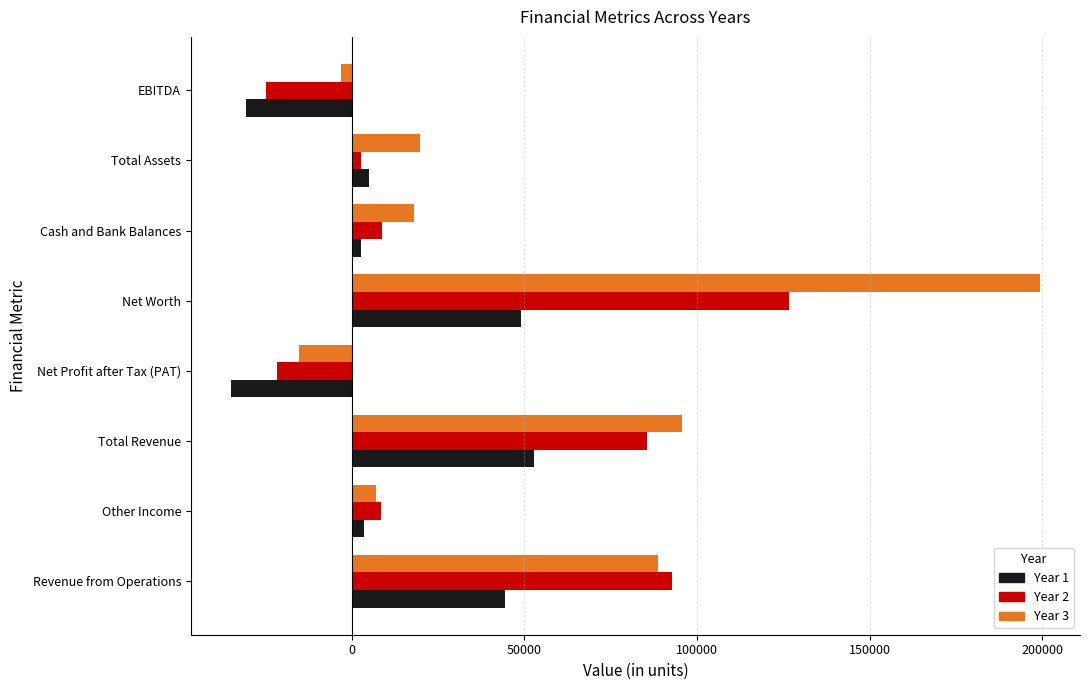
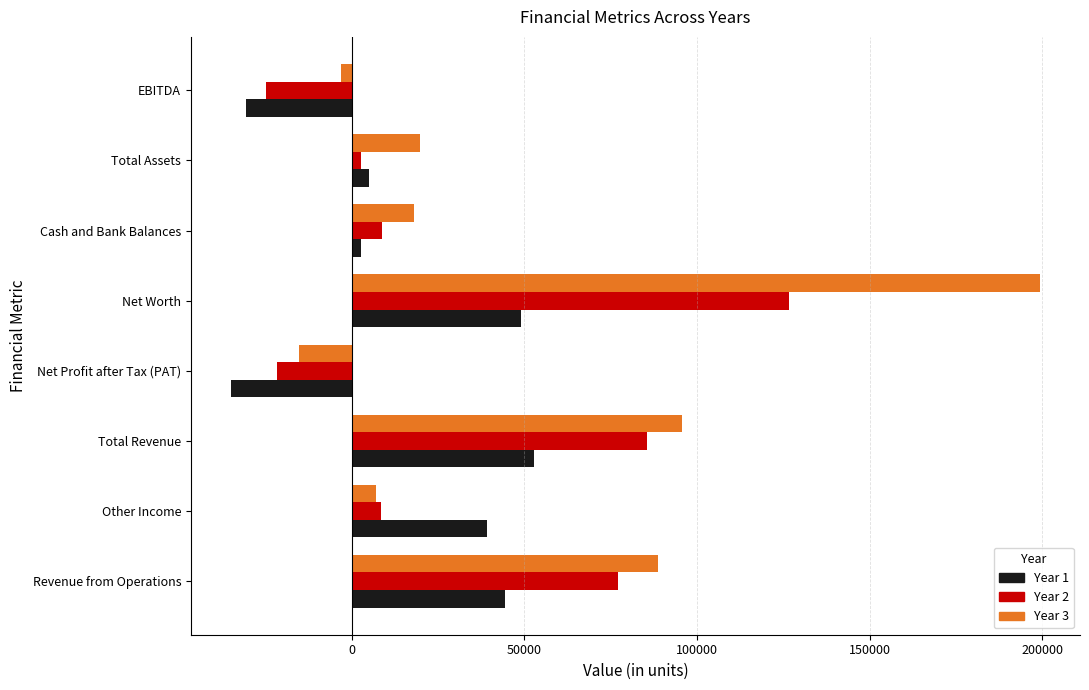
Year 1, Other Income: 4000 -> 39000
Year 2, Revenue from Operations: 93000 -> 77000
